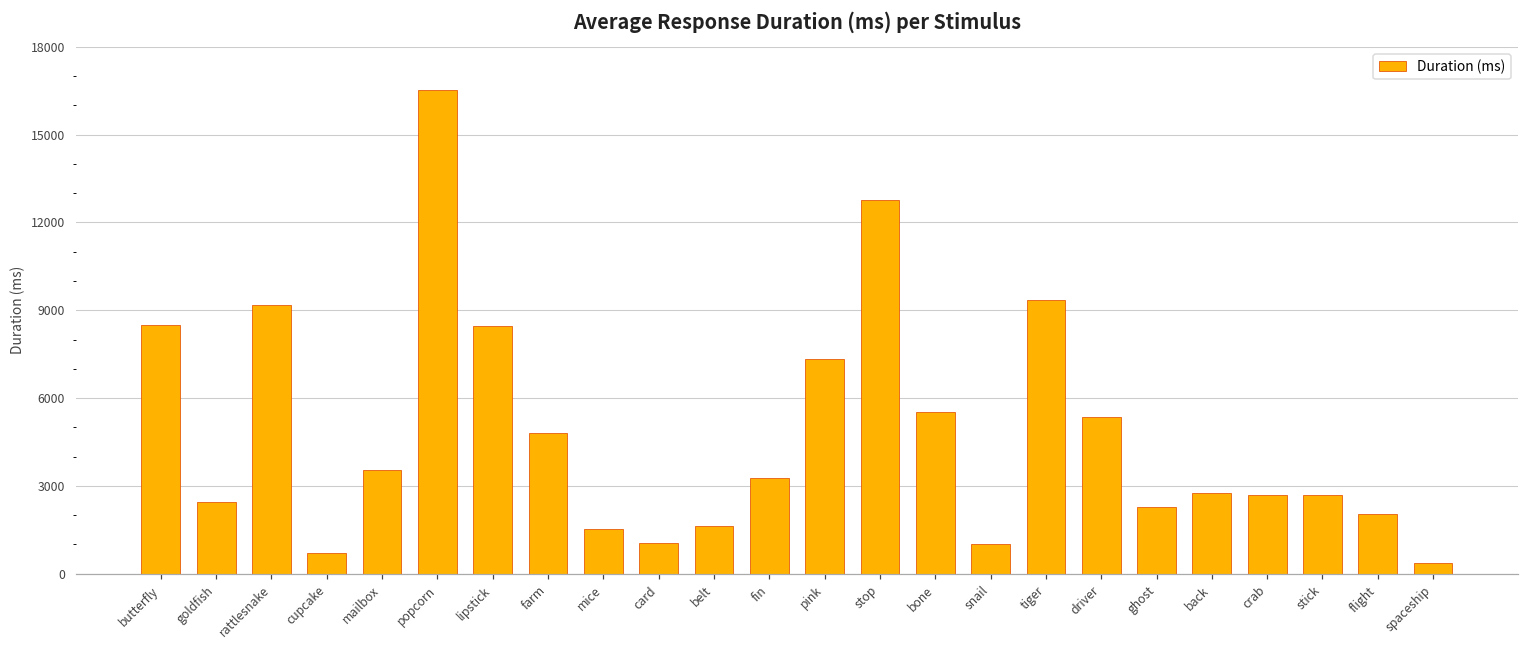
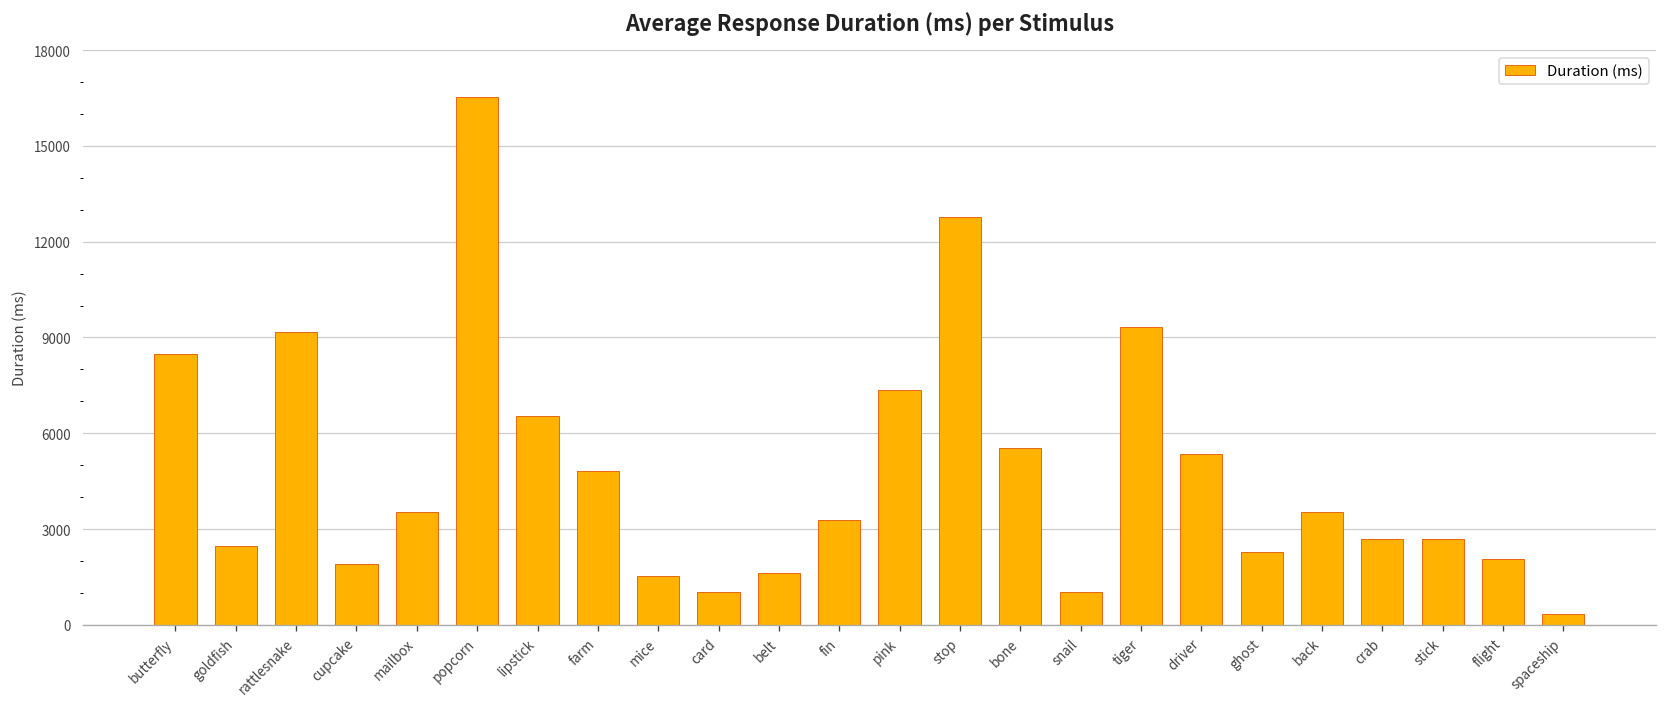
cupcake: 700 -> 1900
lipstick: 8500 -> 6500
back: 2800 -> 3500
